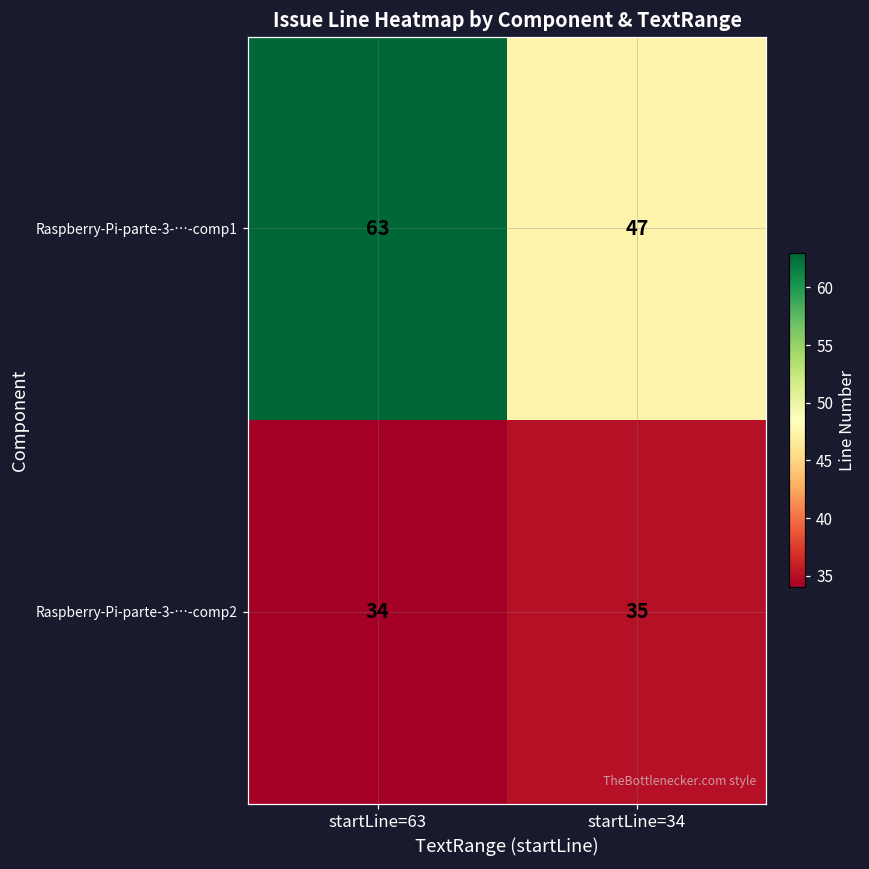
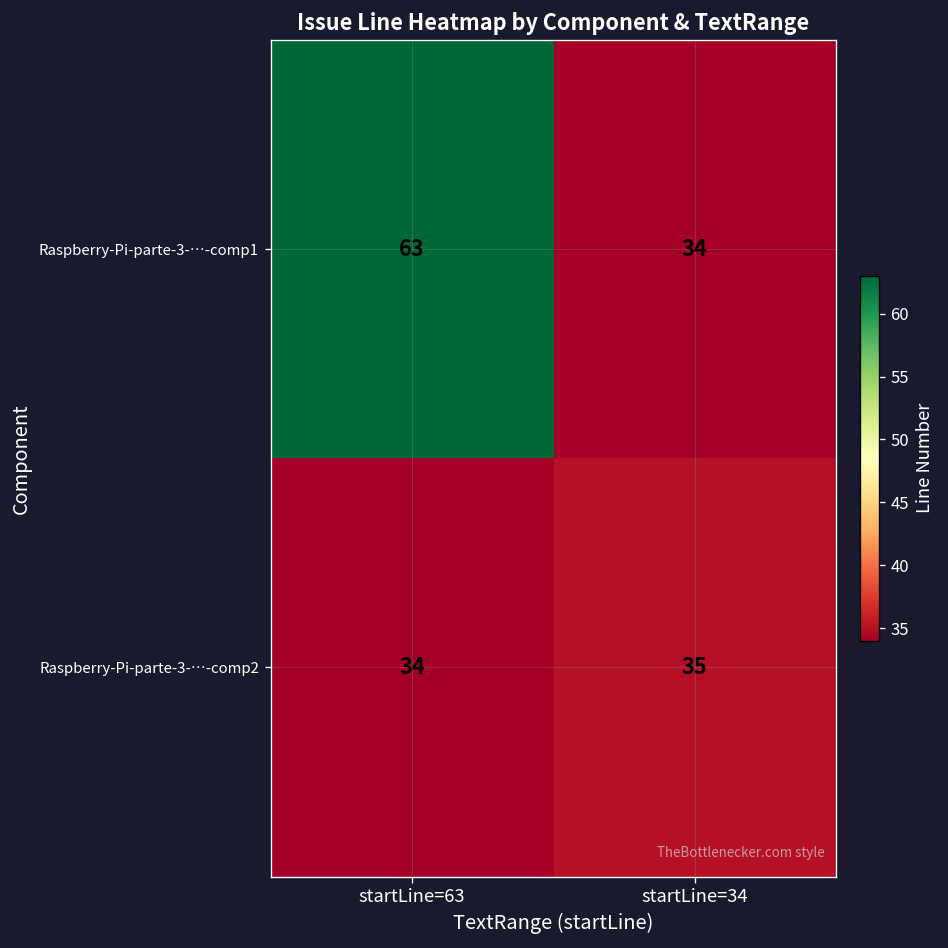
Raspberry-Pi-parte-3-…-comp1, startLine=34: 47 -> 34
